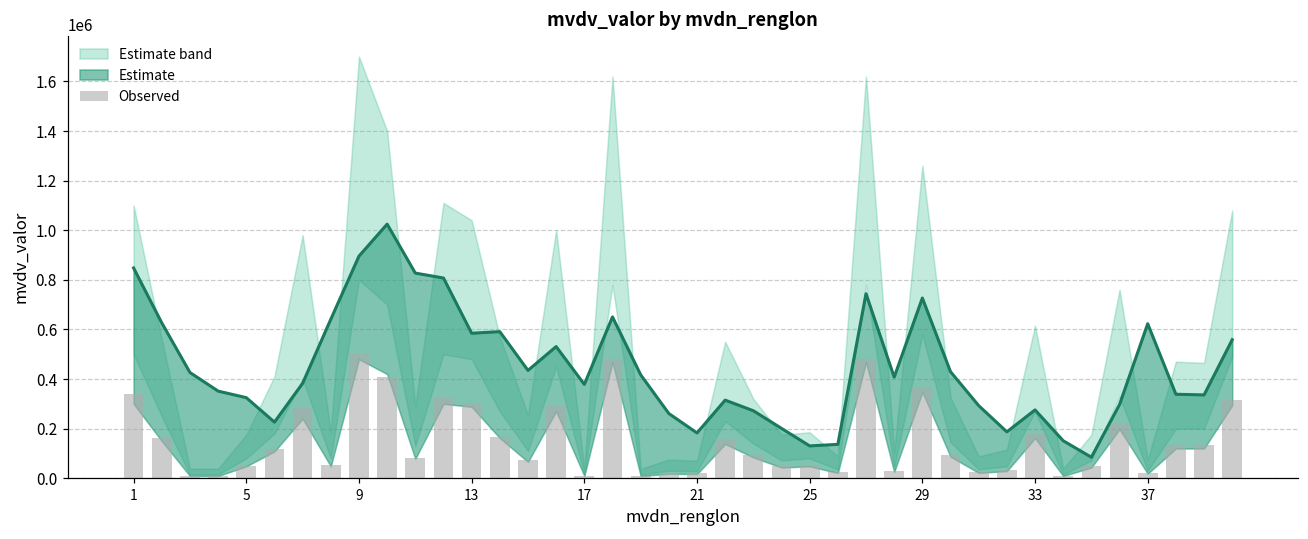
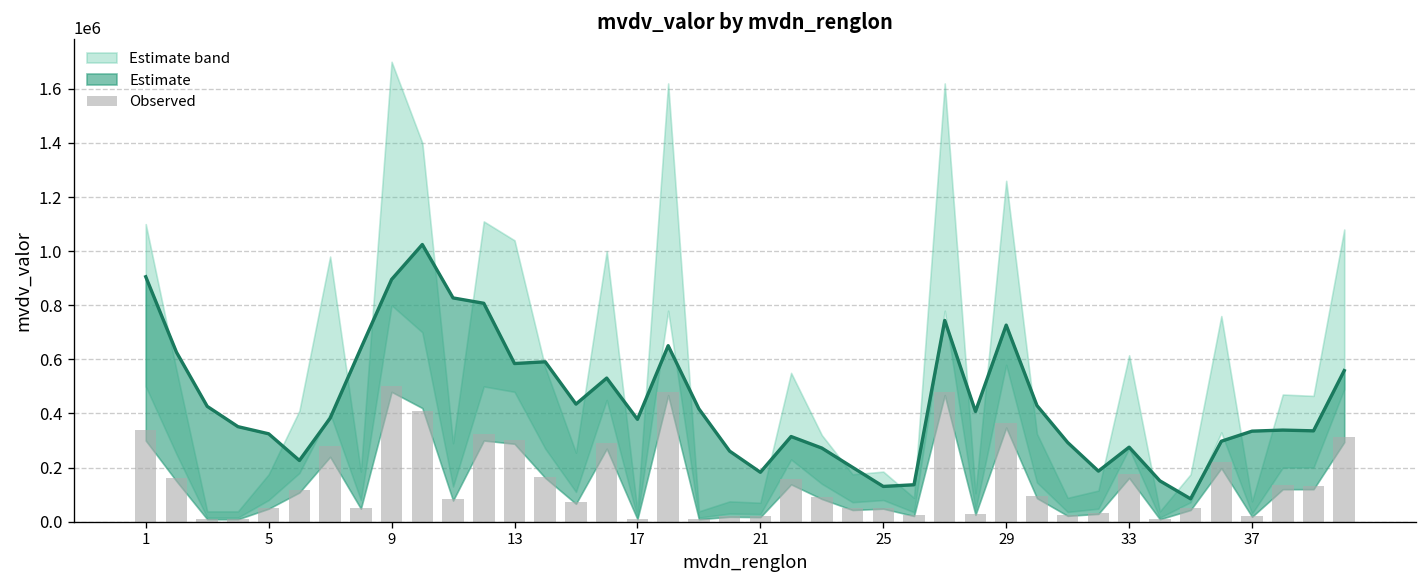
Estimate, 1: 850000 -> 910000
Estimate, 37: 620000 -> 330000
